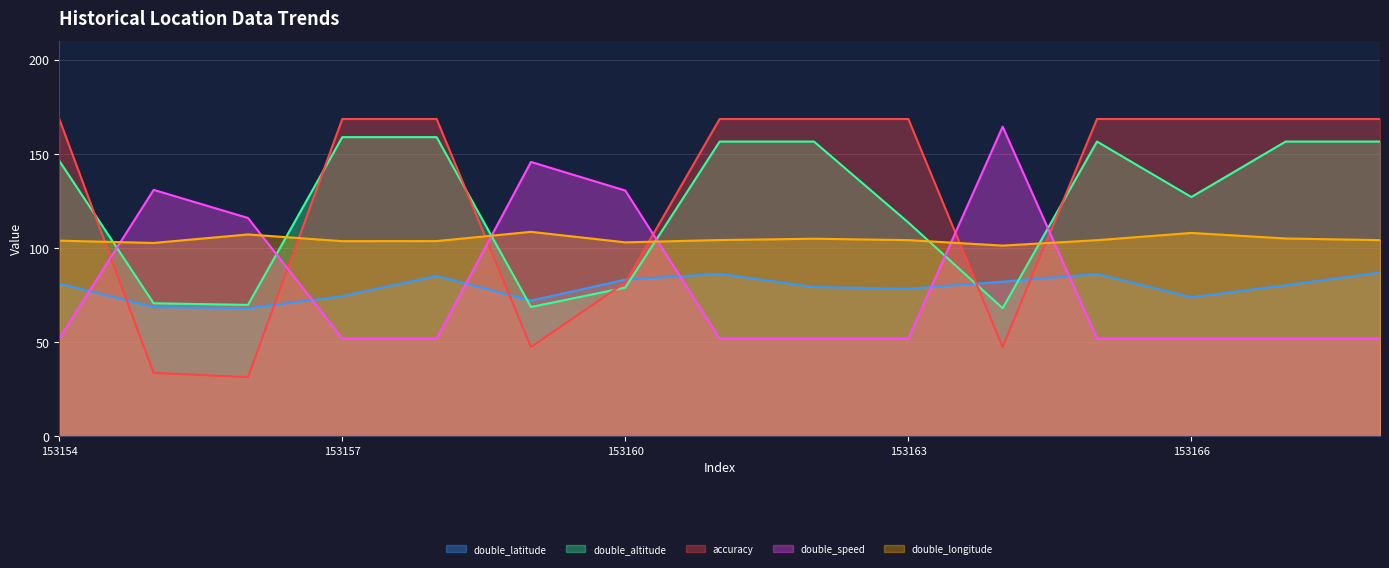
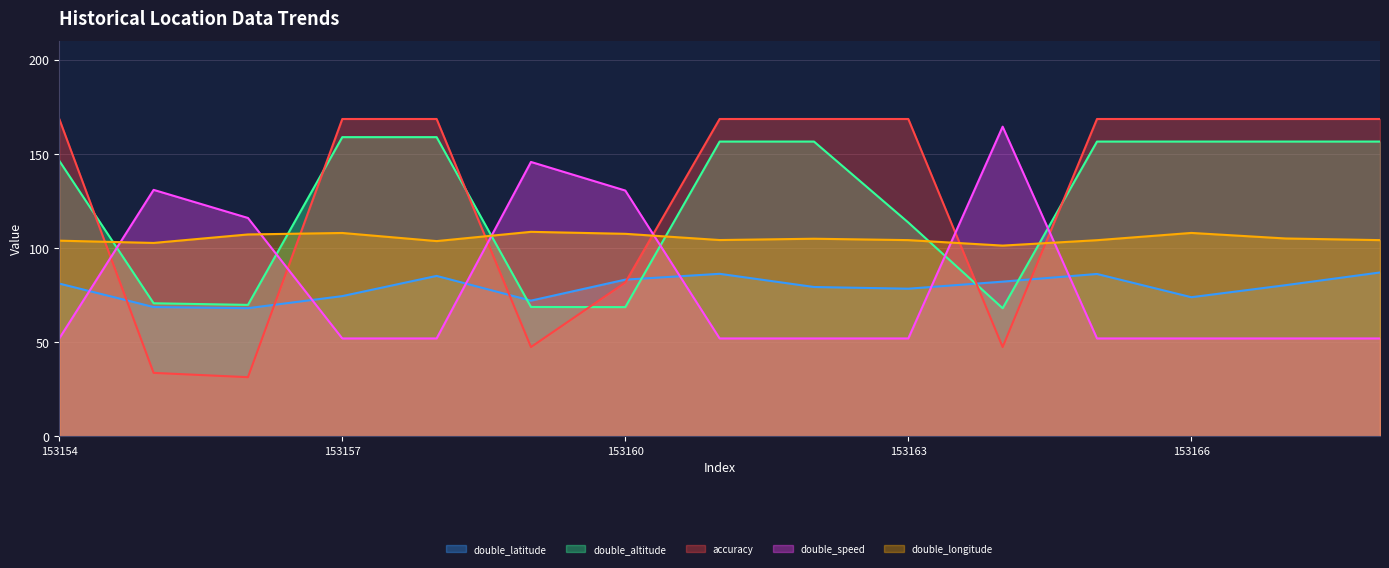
double_longitude, 153157: 104 -> 108
double_altitude, 153160: 79 -> 69
double_longitude, 153160: 103 -> 108
double_altitude, 153166: 127 -> 157
